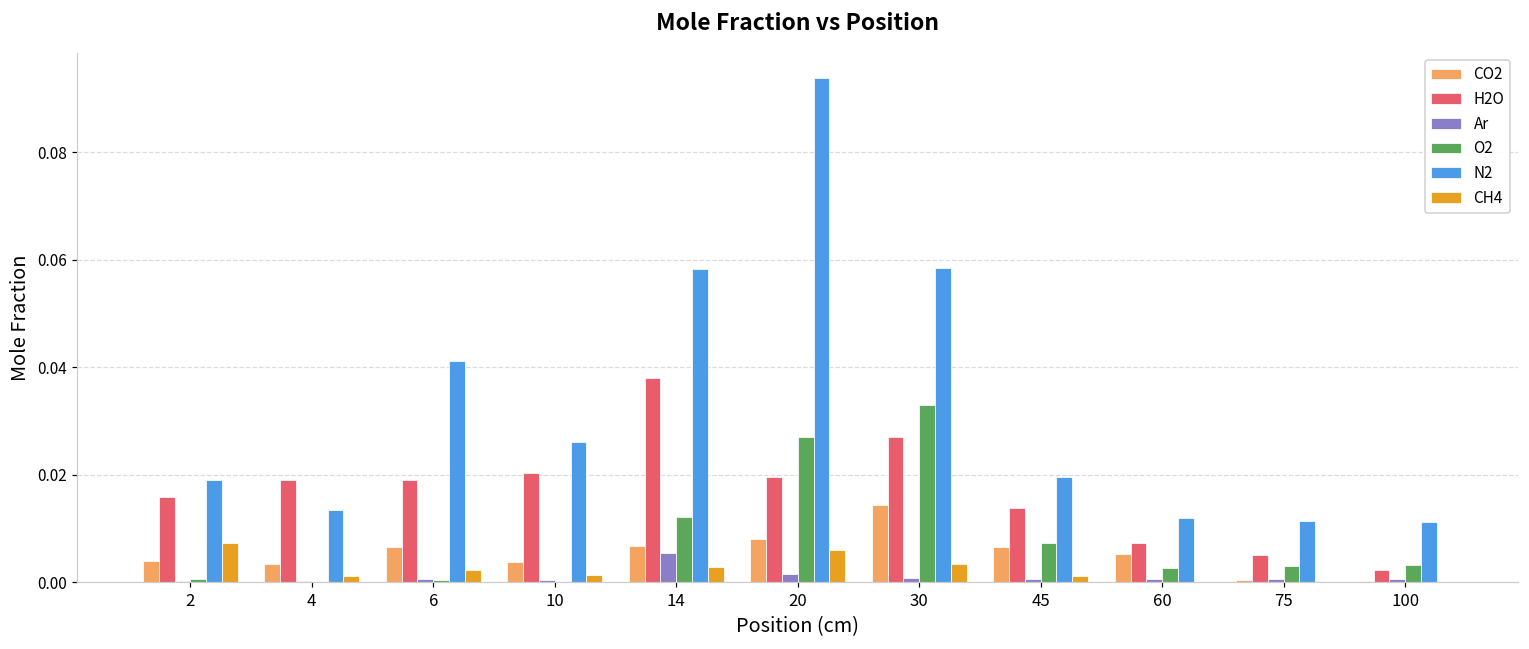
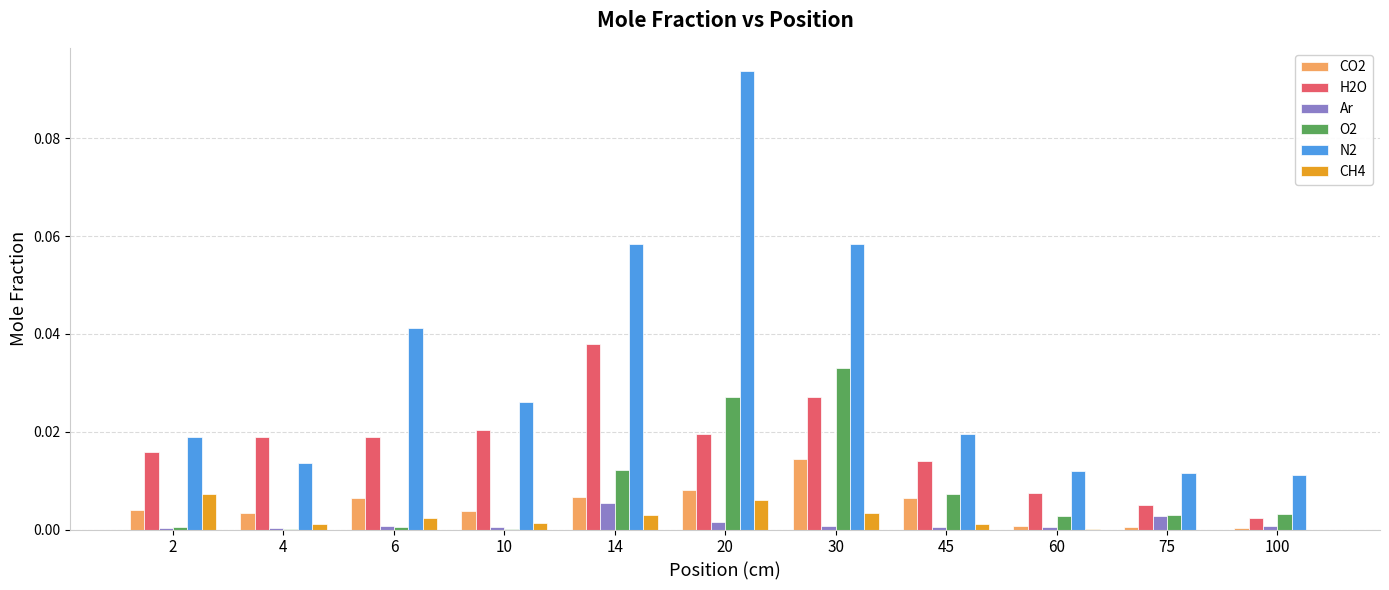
CO2, 60: 0.005 -> 0.001
Ar, 75: 0.001 -> 0.003
